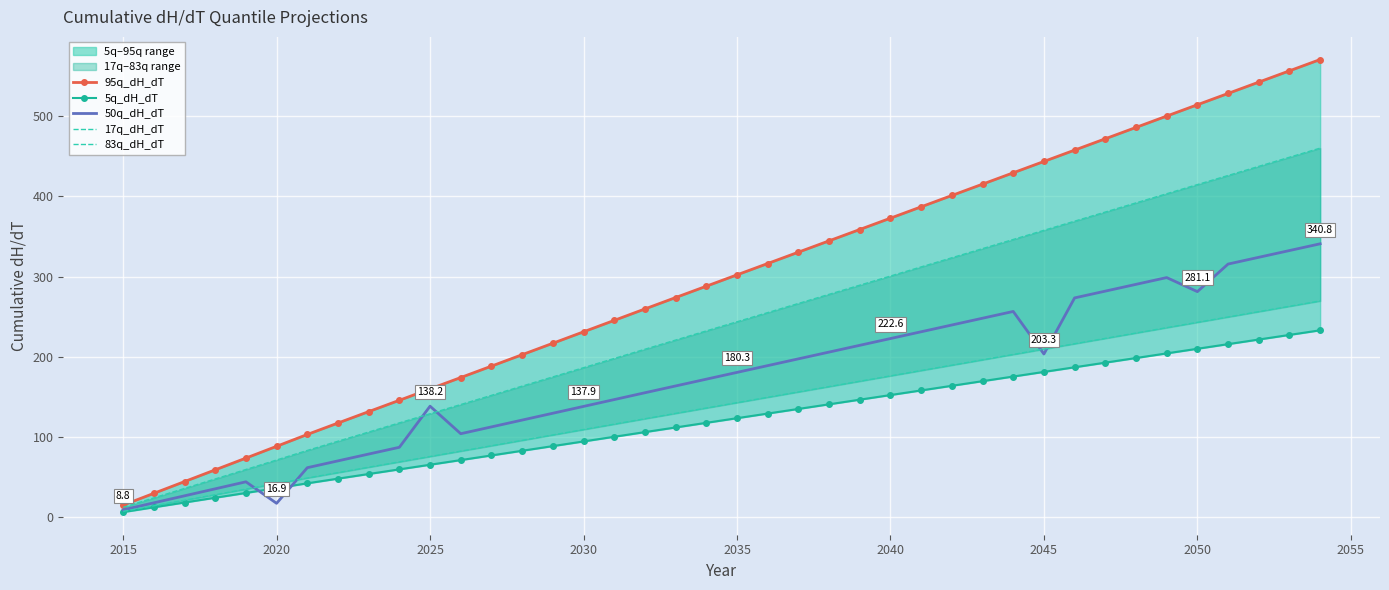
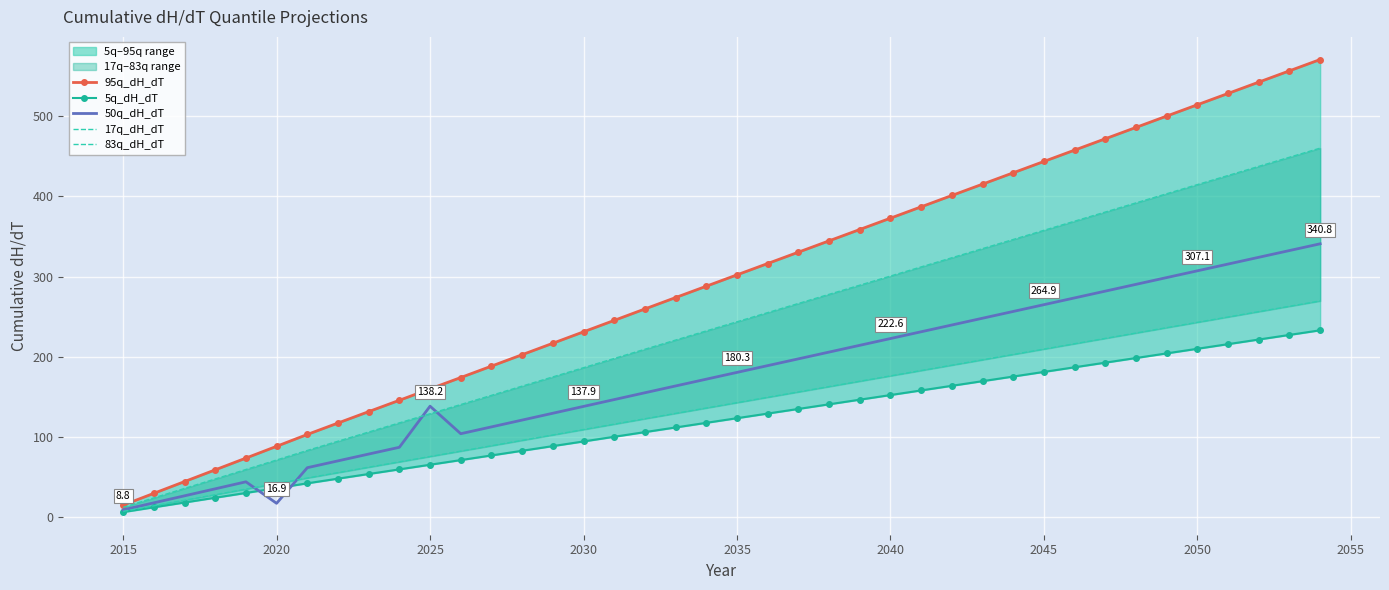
50q_dH_dT, 2045: 203.3 -> 264.9
50q_dH_dT, 2050: 281.1 -> 307.1
